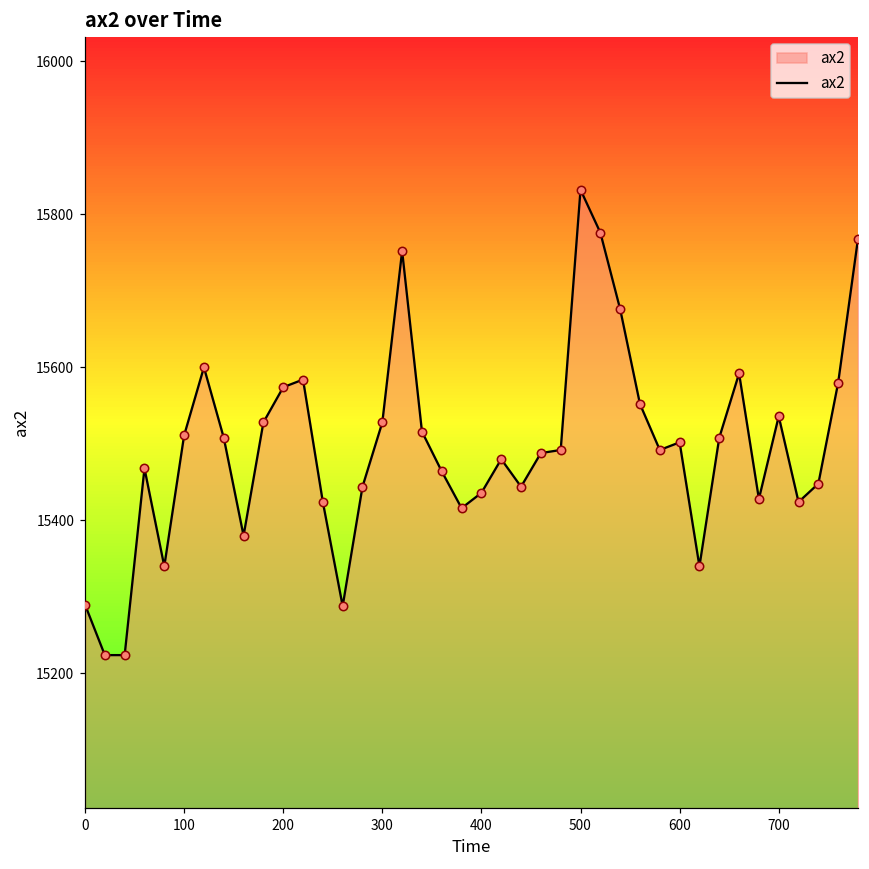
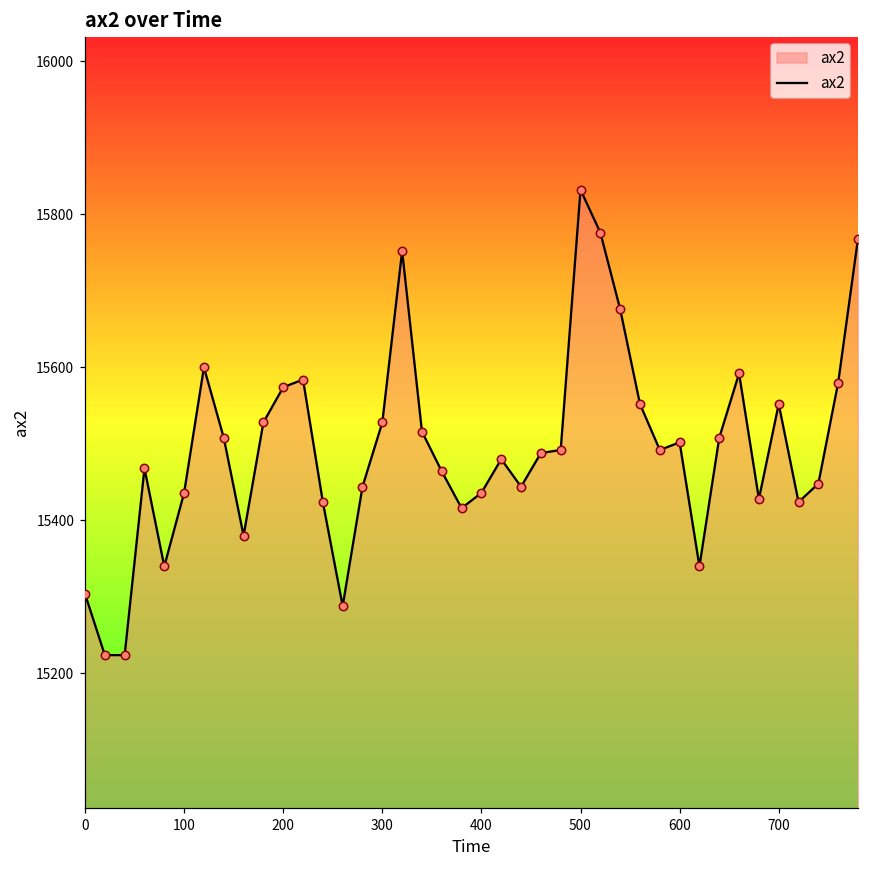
0: 15290 -> 15300
100: 15510 -> 15440
700: 15540 -> 15550
